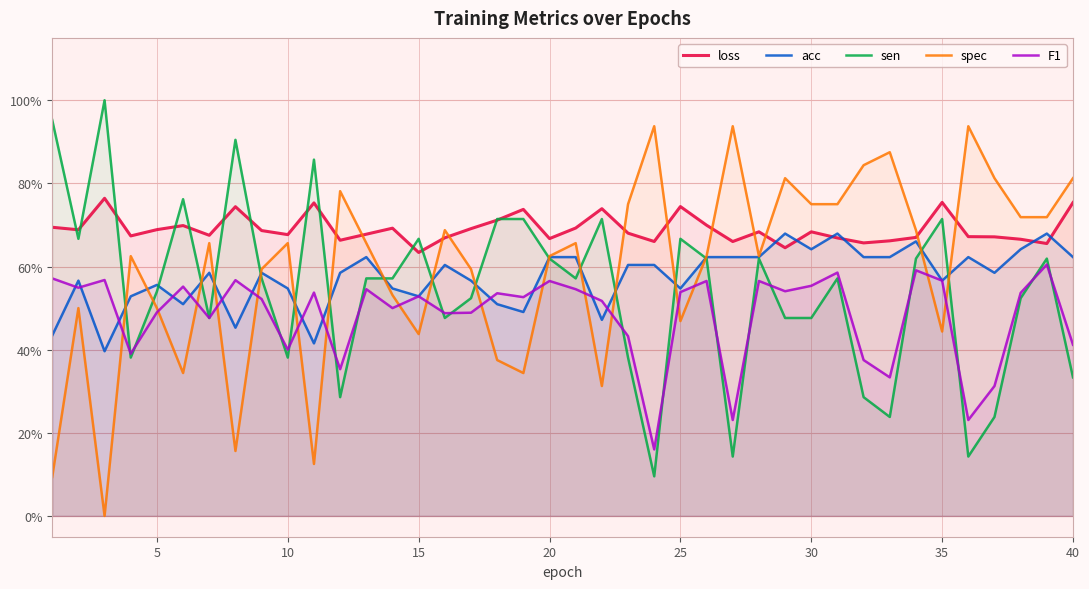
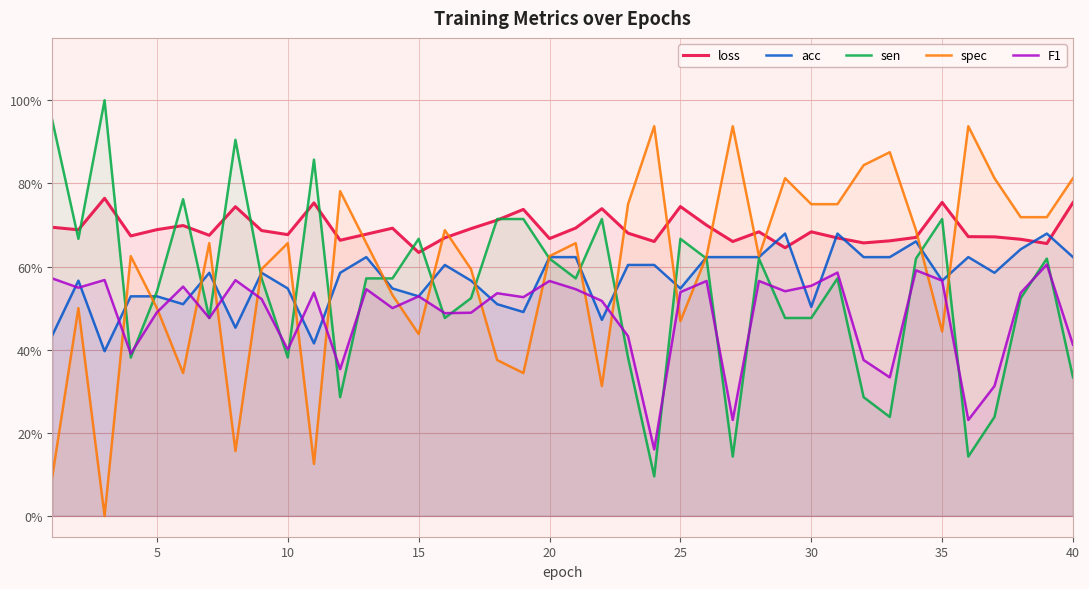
acc, 5: 56% -> 53%
acc, 30: 64% -> 50%
